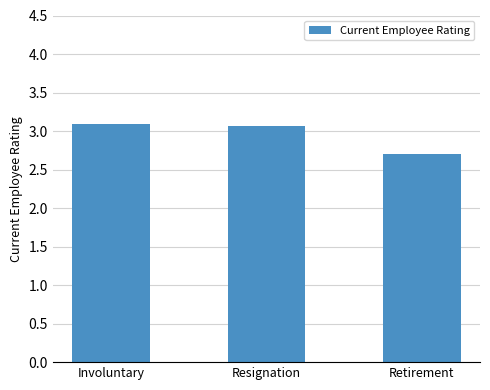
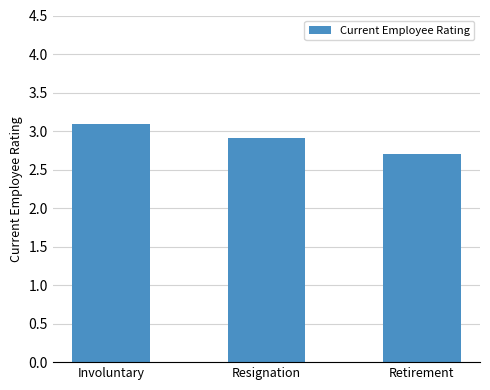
Resignation: 3.1 -> 2.9
